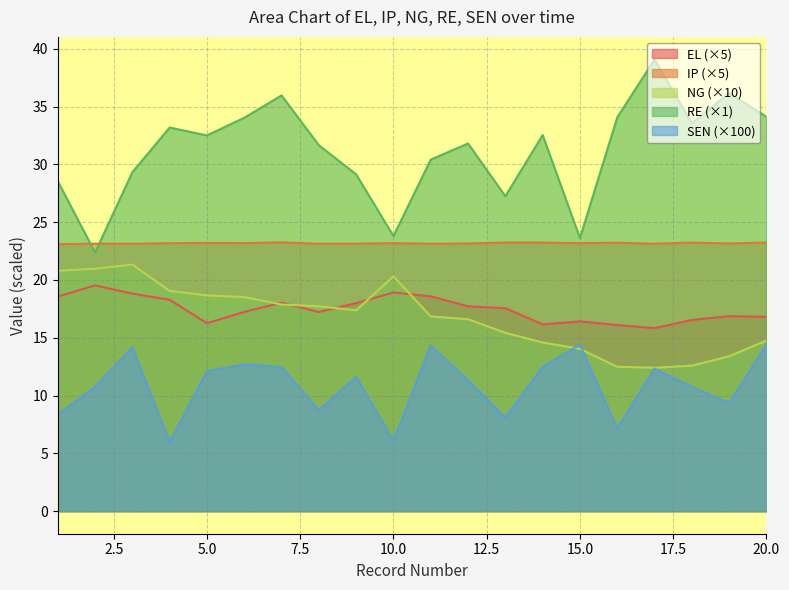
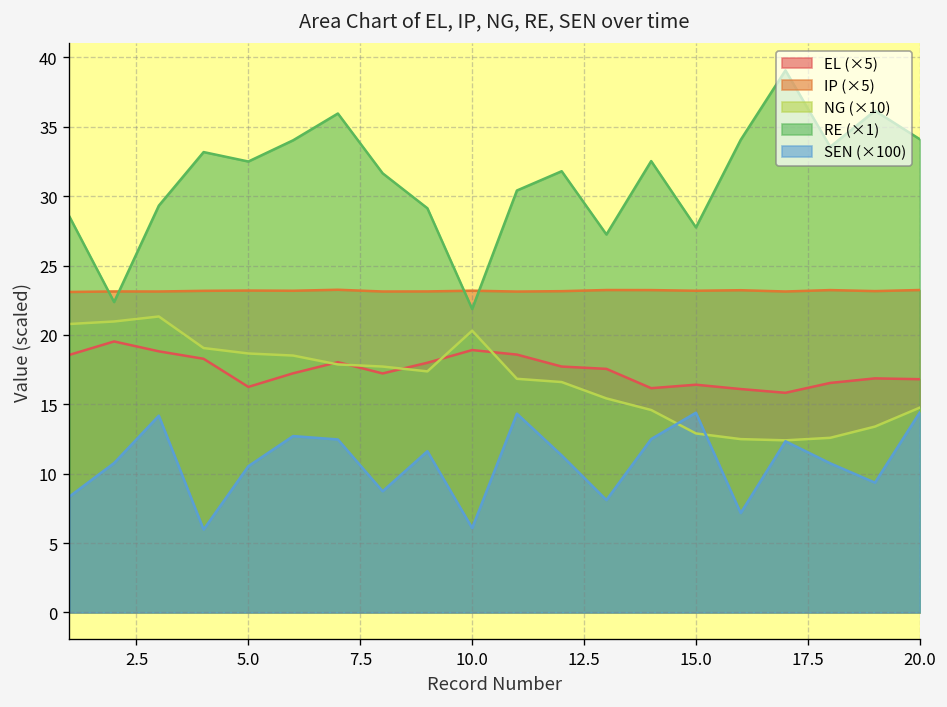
SEN (×100), 5.0: 12.1 -> 10.5
RE (×1), 10.0: 23.8 -> 21.9
NG (×10), 15.0: 14.0 -> 12.9
RE (×1), 15.0: 23.6 -> 27.8
